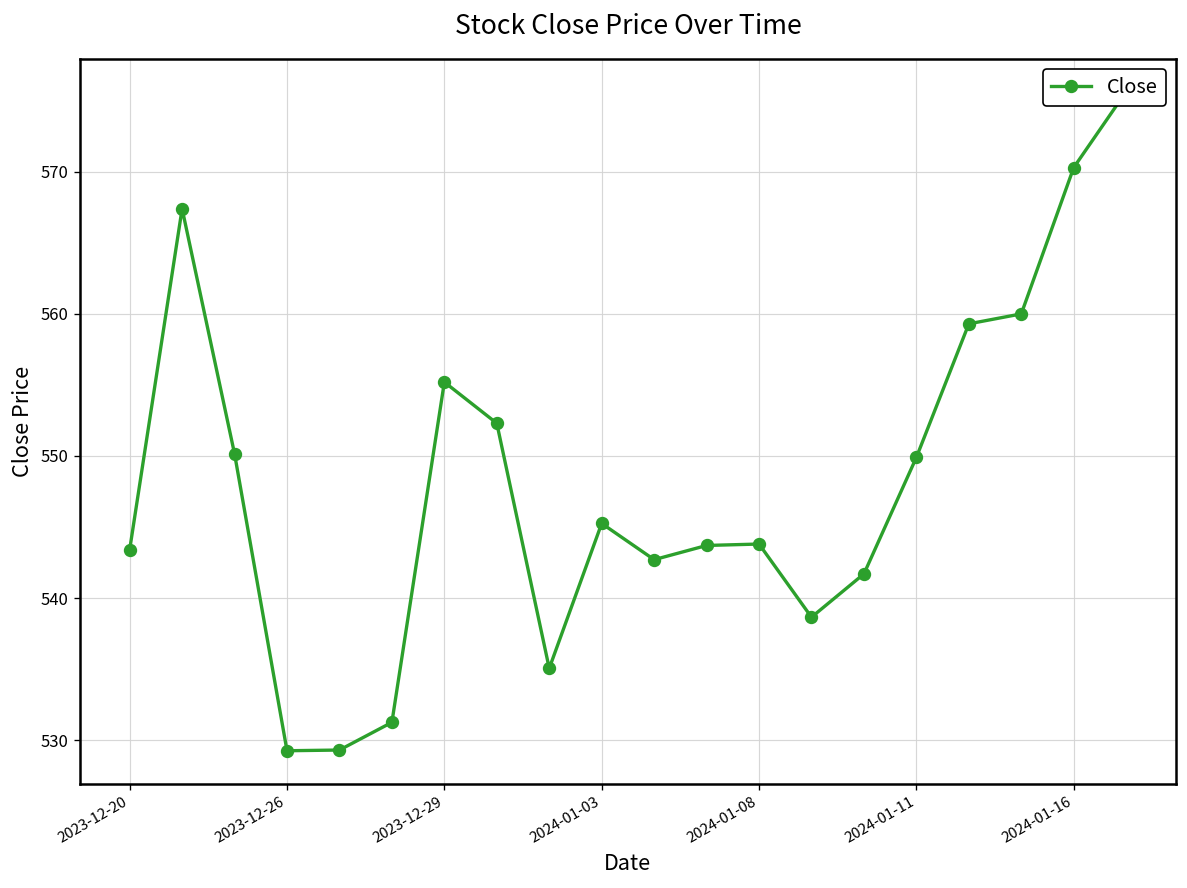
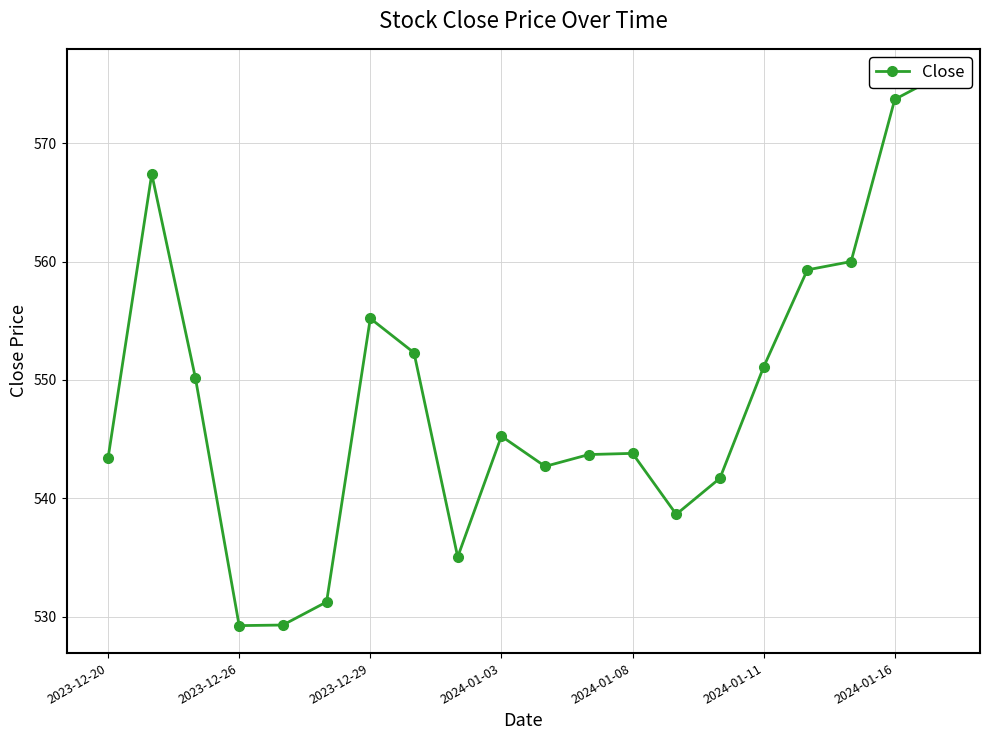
2024-01-11: 549.9 -> 551.1
2024-01-16: 570.3 -> 573.7
